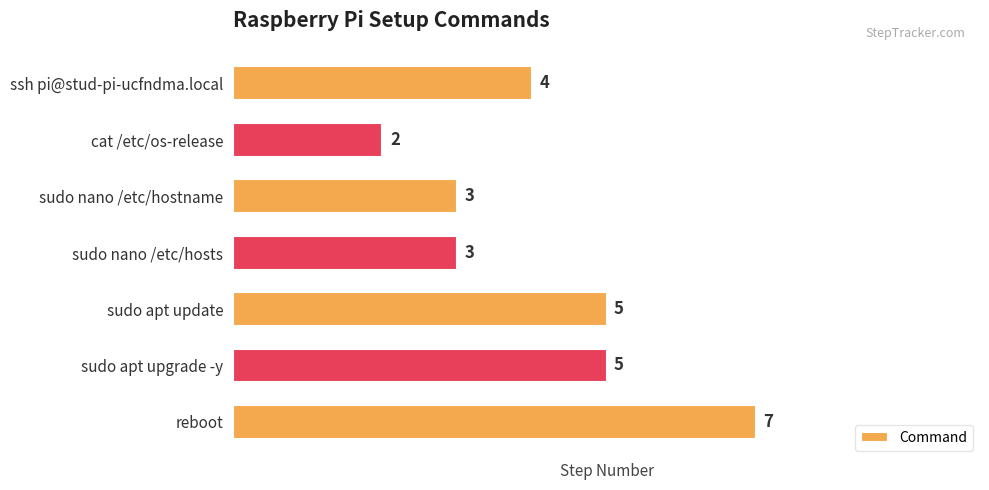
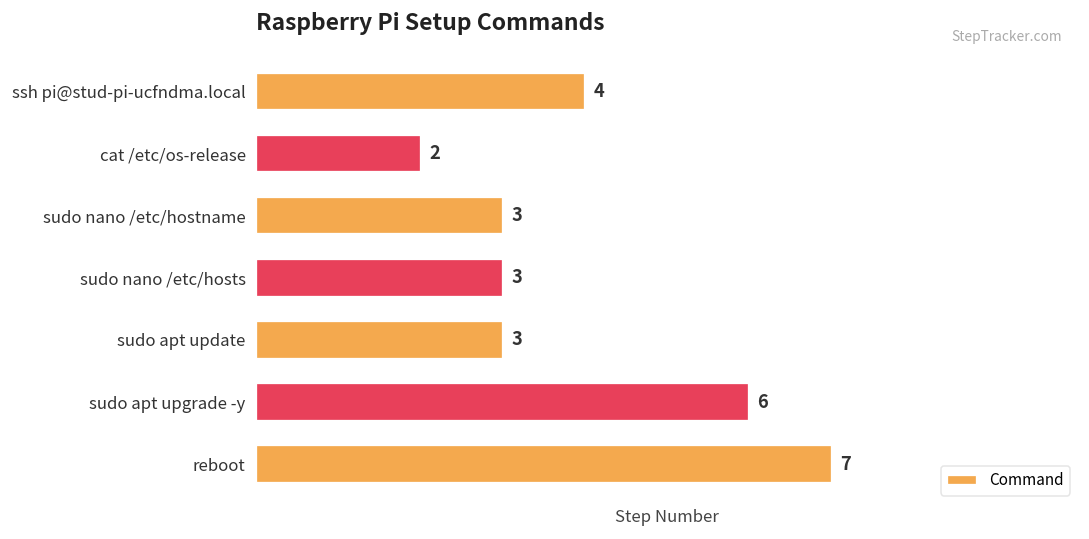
sudo apt update: 5 -> 3
sudo apt upgrade -y: 5 -> 6
